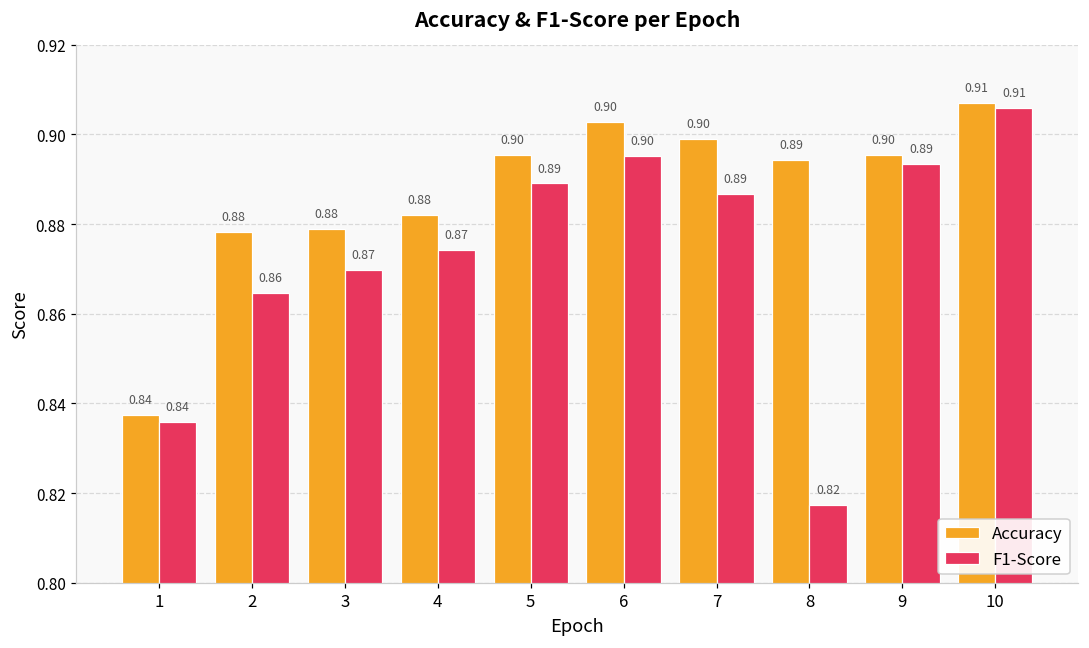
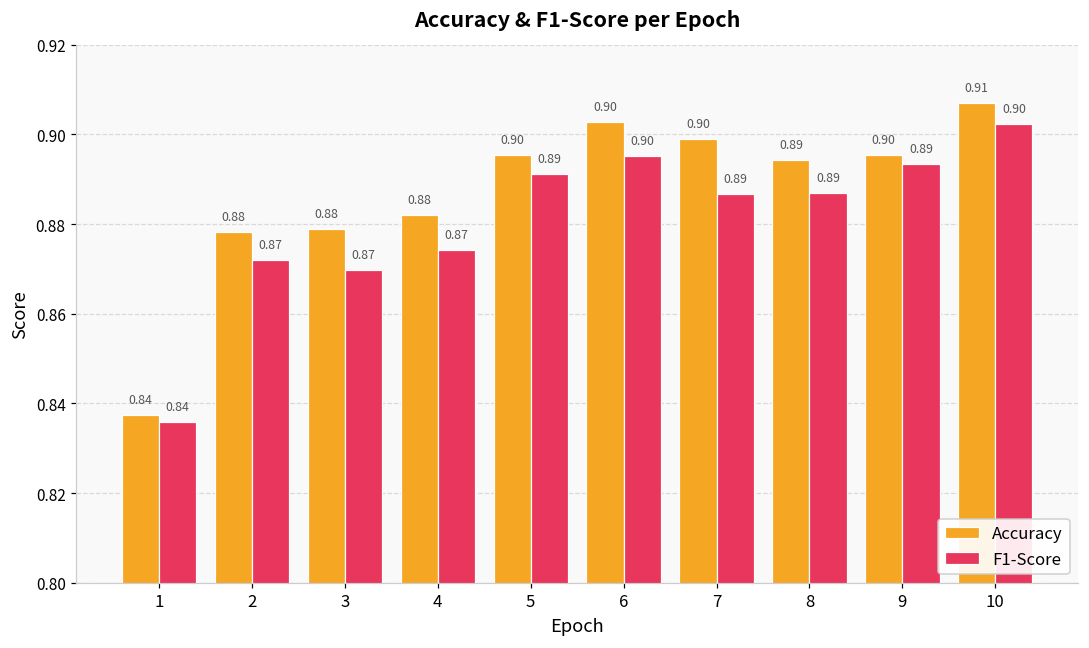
F1-Score, 2: 0.86 -> 0.87
F1-Score, 5: 0.889 -> 0.891
F1-Score, 8: 0.82 -> 0.89
F1-Score, 10: 0.91 -> 0.90
